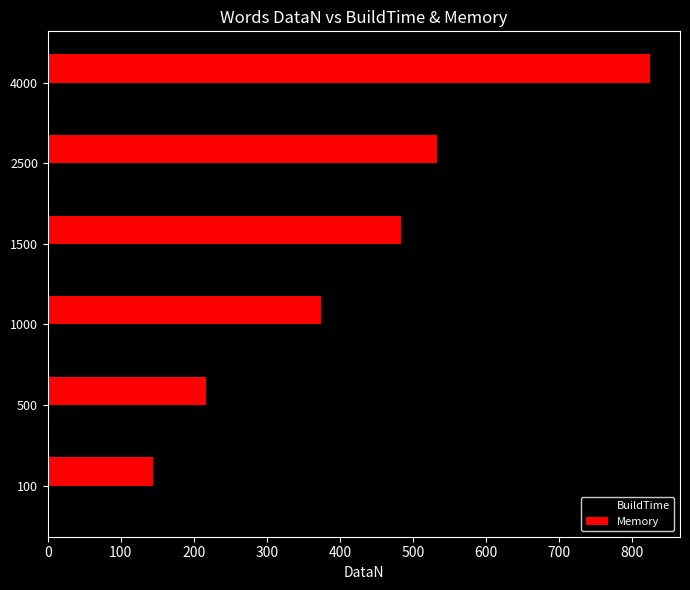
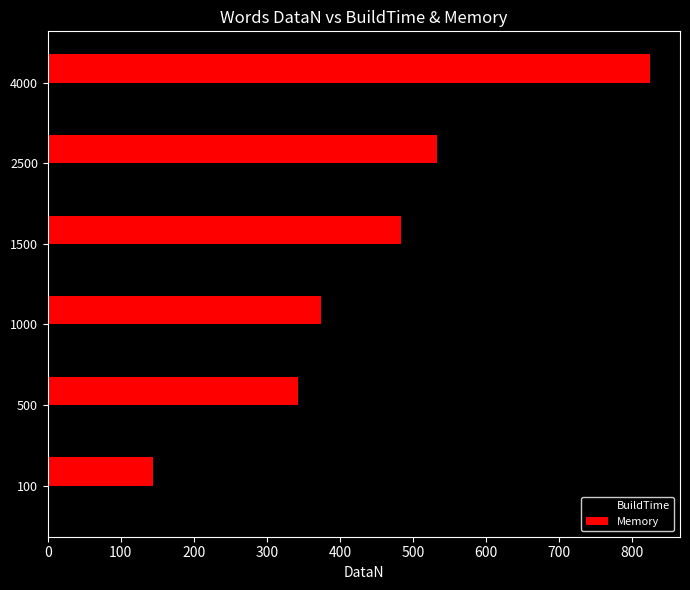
Memory, 500: 220 -> 340
